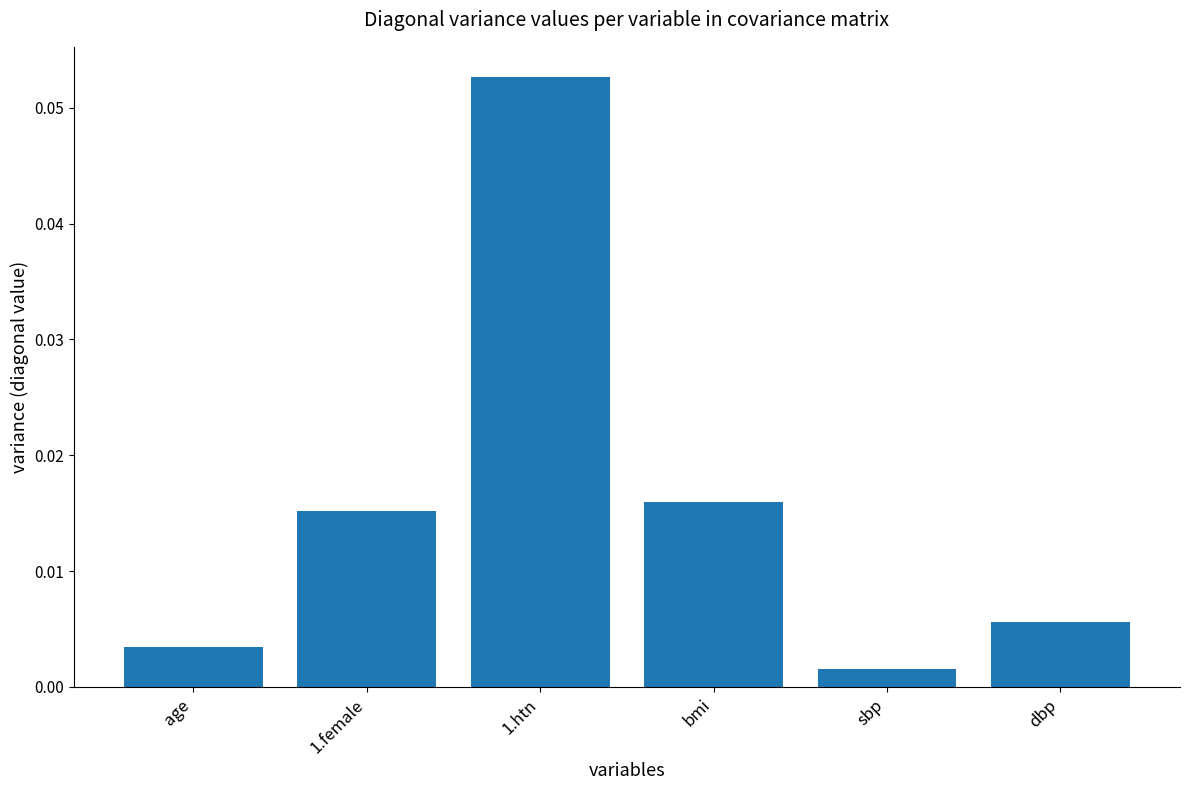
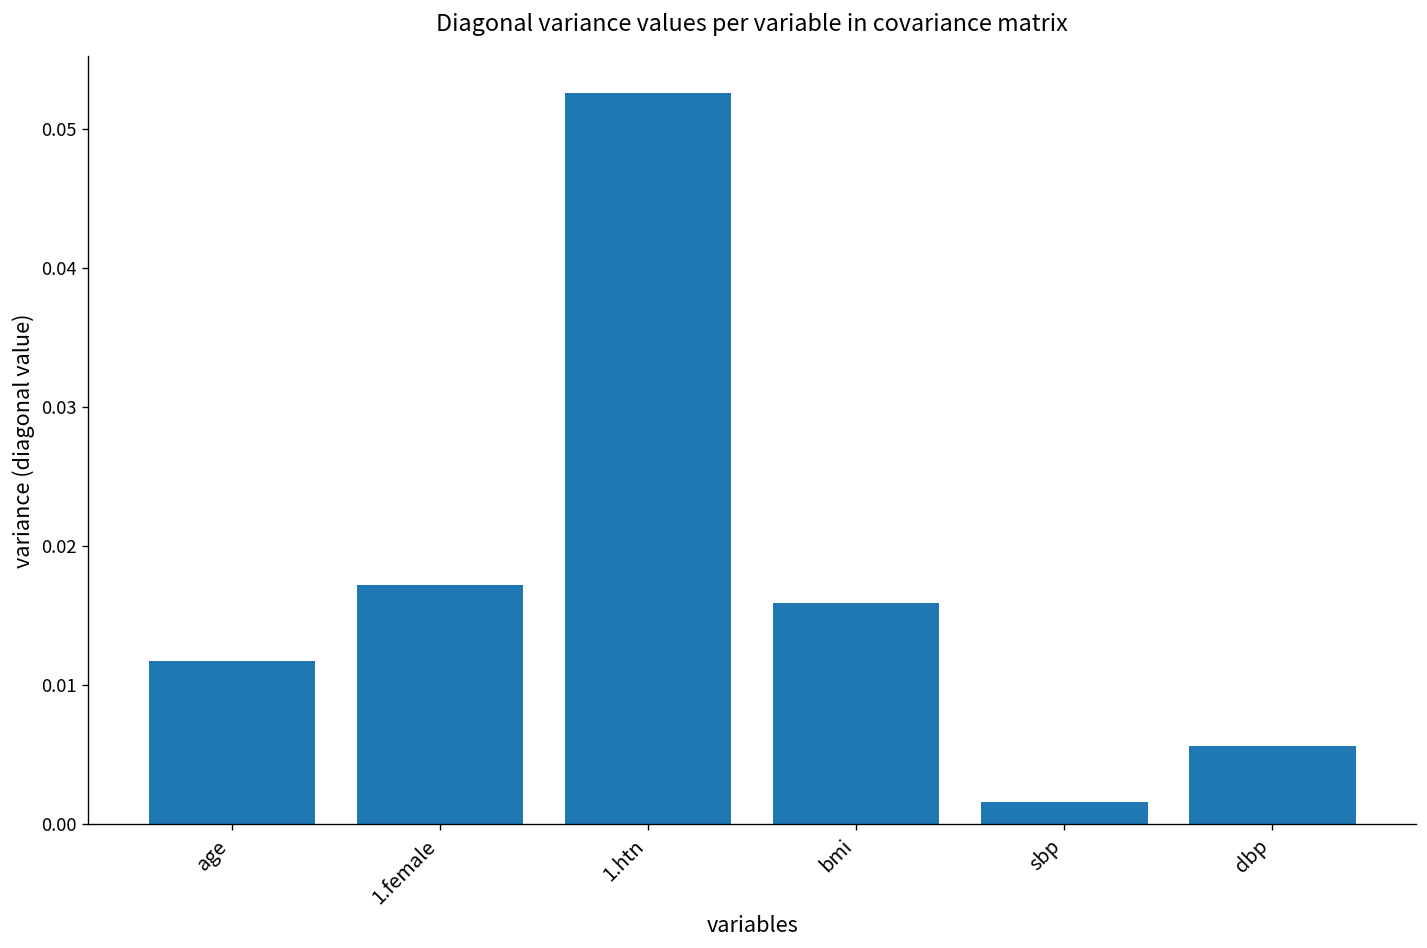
age: 0.0035 -> 0.0117
1.female: 0.0152 -> 0.0172
